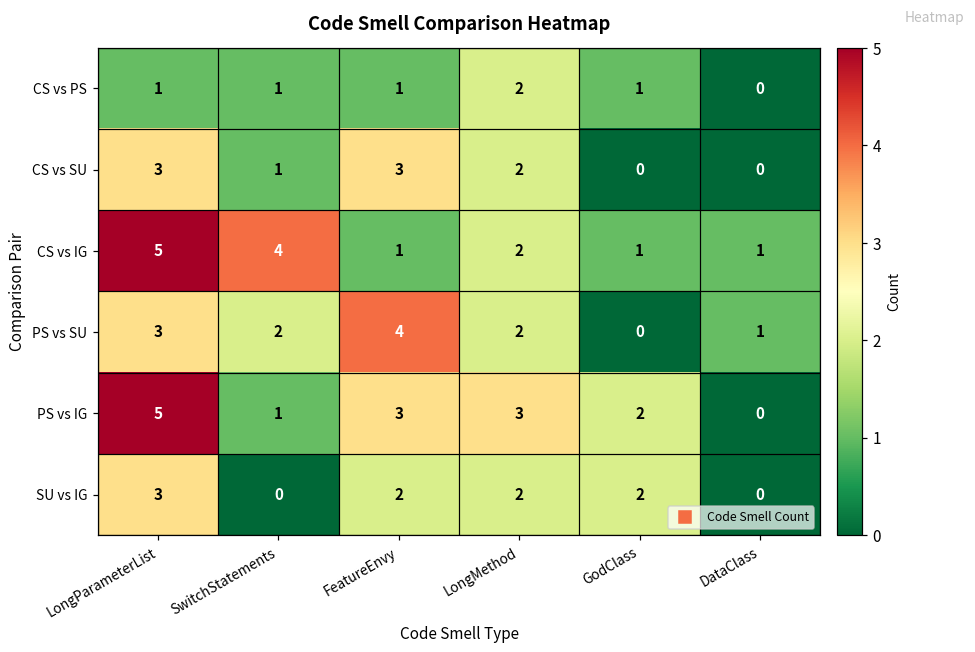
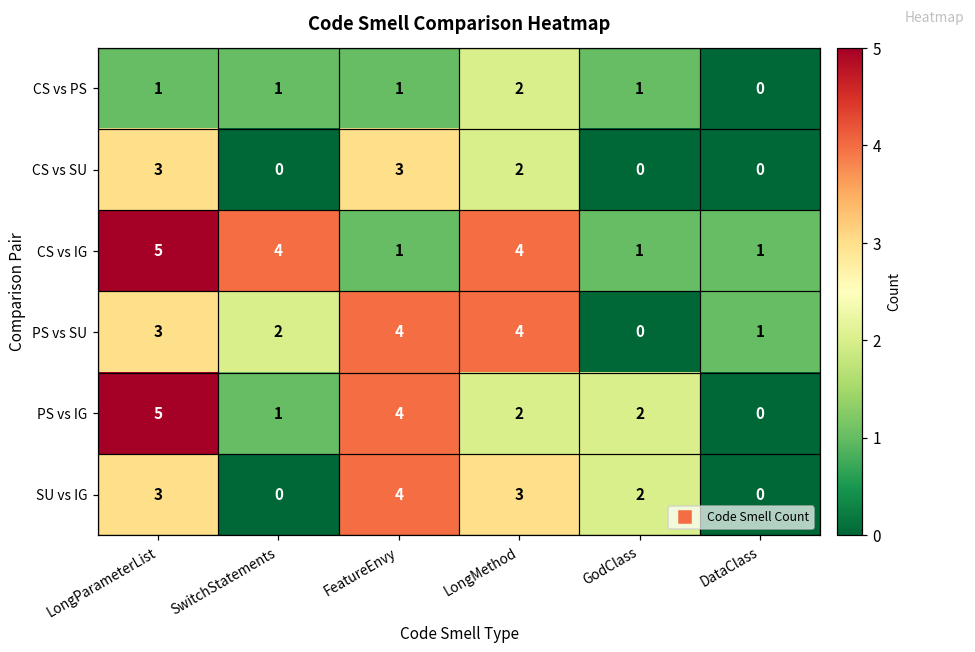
CS vs SU, SwitchStatements: 1 -> 0
CS vs IG, LongMethod: 2 -> 4
PS vs SU, LongMethod: 2 -> 4
PS vs IG, FeatureEnvy: 3 -> 4
PS vs IG, LongMethod: 3 -> 2
SU vs IG, FeatureEnvy: 2 -> 4
SU vs IG, LongMethod: 2 -> 3
